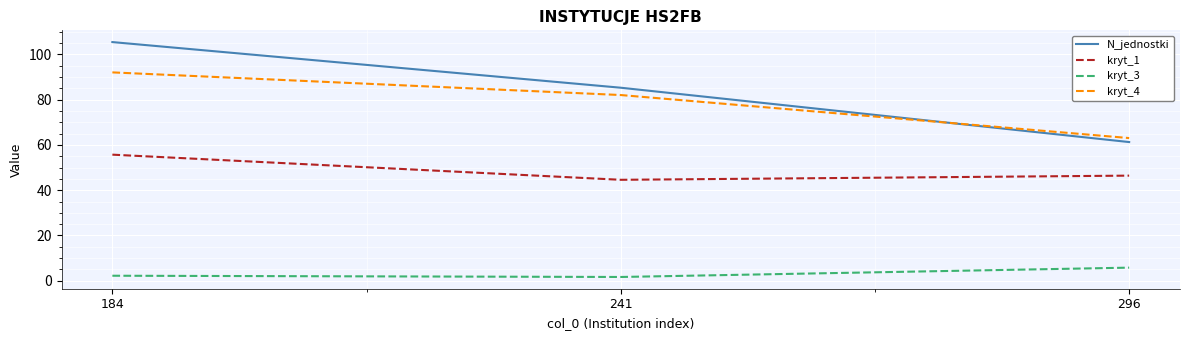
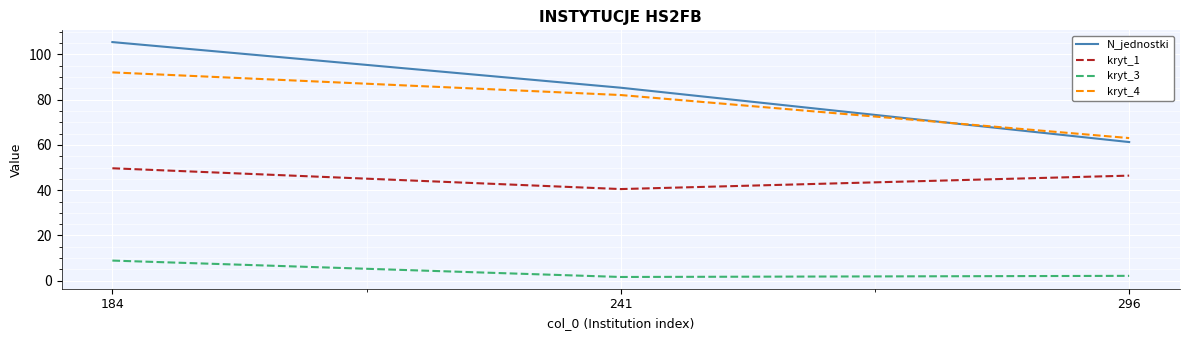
kryt_1, 184: 56 -> 50
kryt_3, 184: 2 -> 9
kryt_1, 241: 45 -> 40
kryt_3, 296: 6 -> 2
